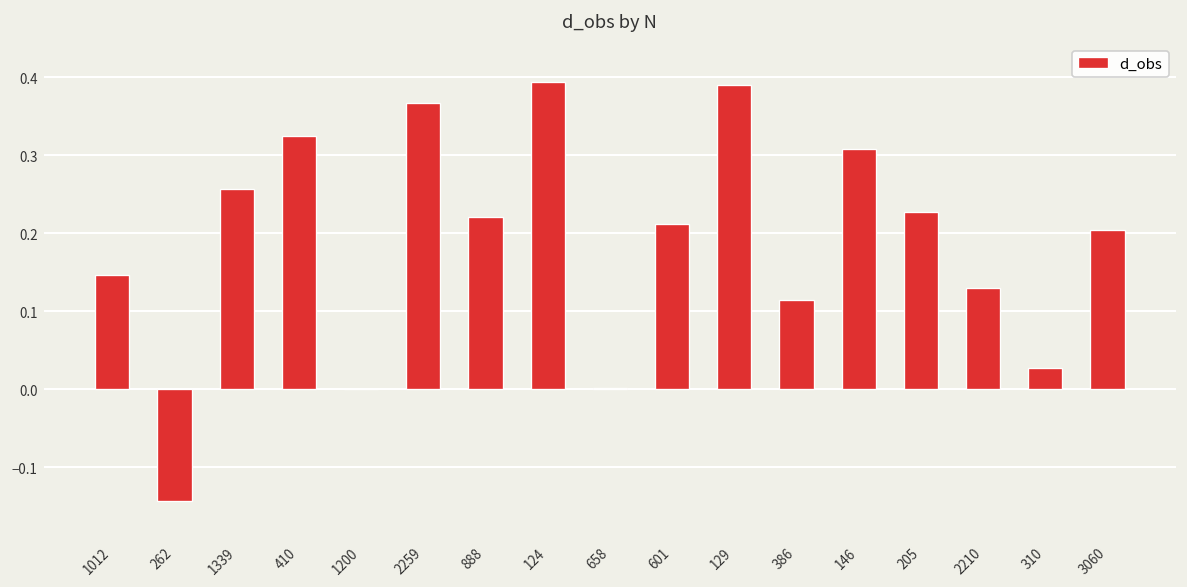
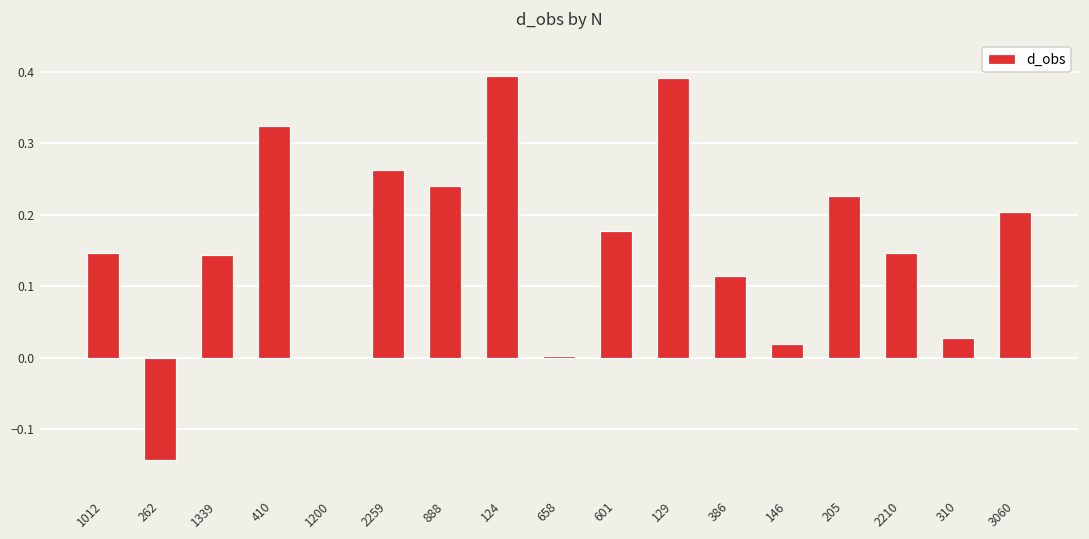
1339: 0.26 -> 0.14
2259: 0.37 -> 0.26
888: 0.22 -> 0.24
601: 0.21 -> 0.18
146: 0.31 -> 0.02
2210: 0.13 -> 0.15
